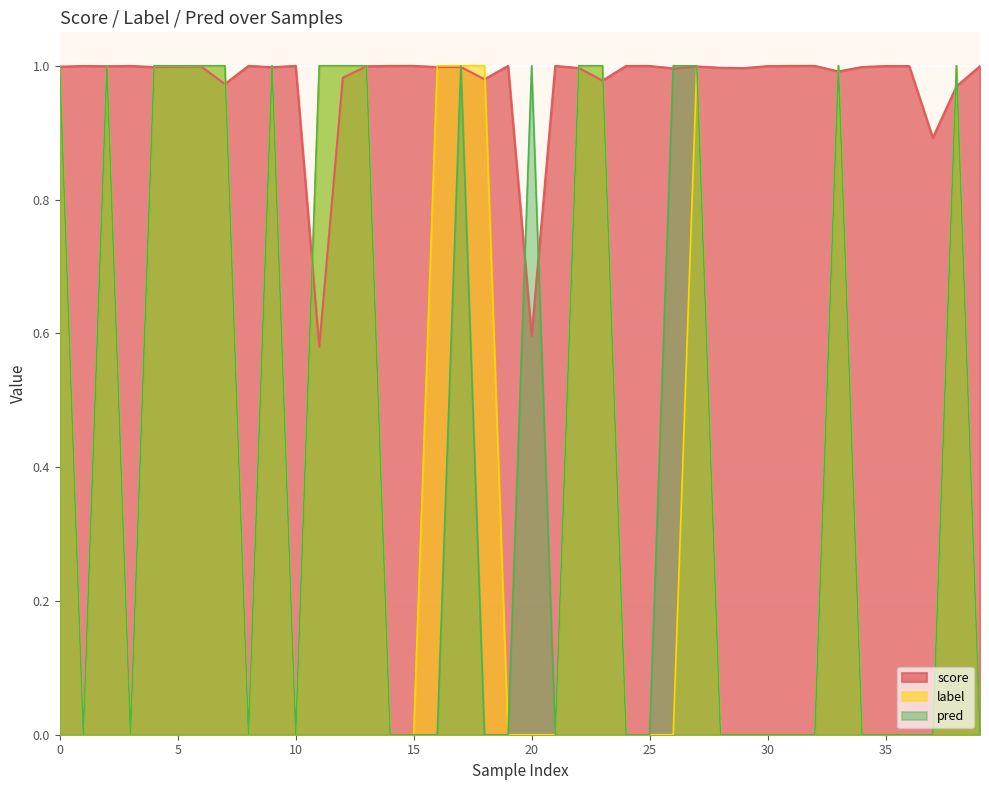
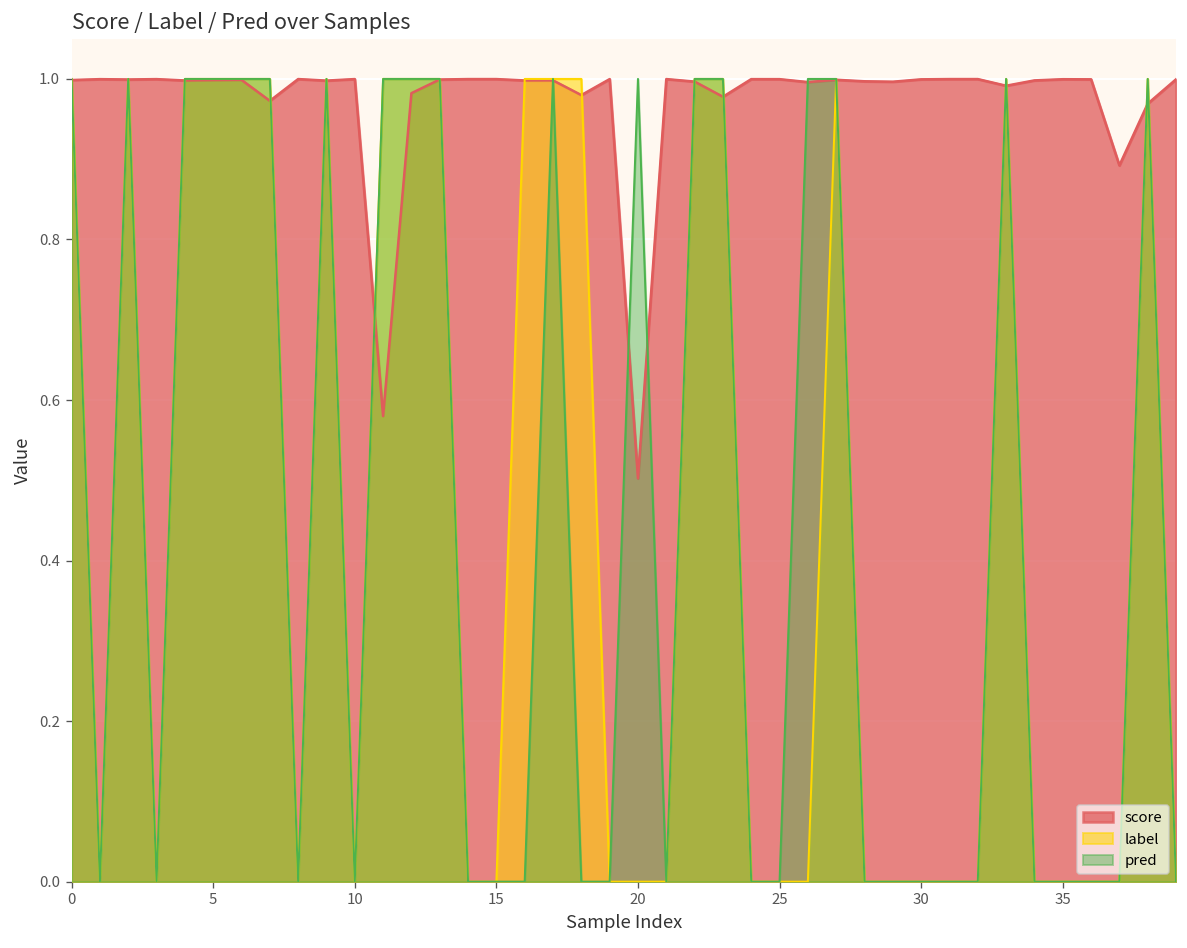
score, 20: 0.60 -> 0.50
